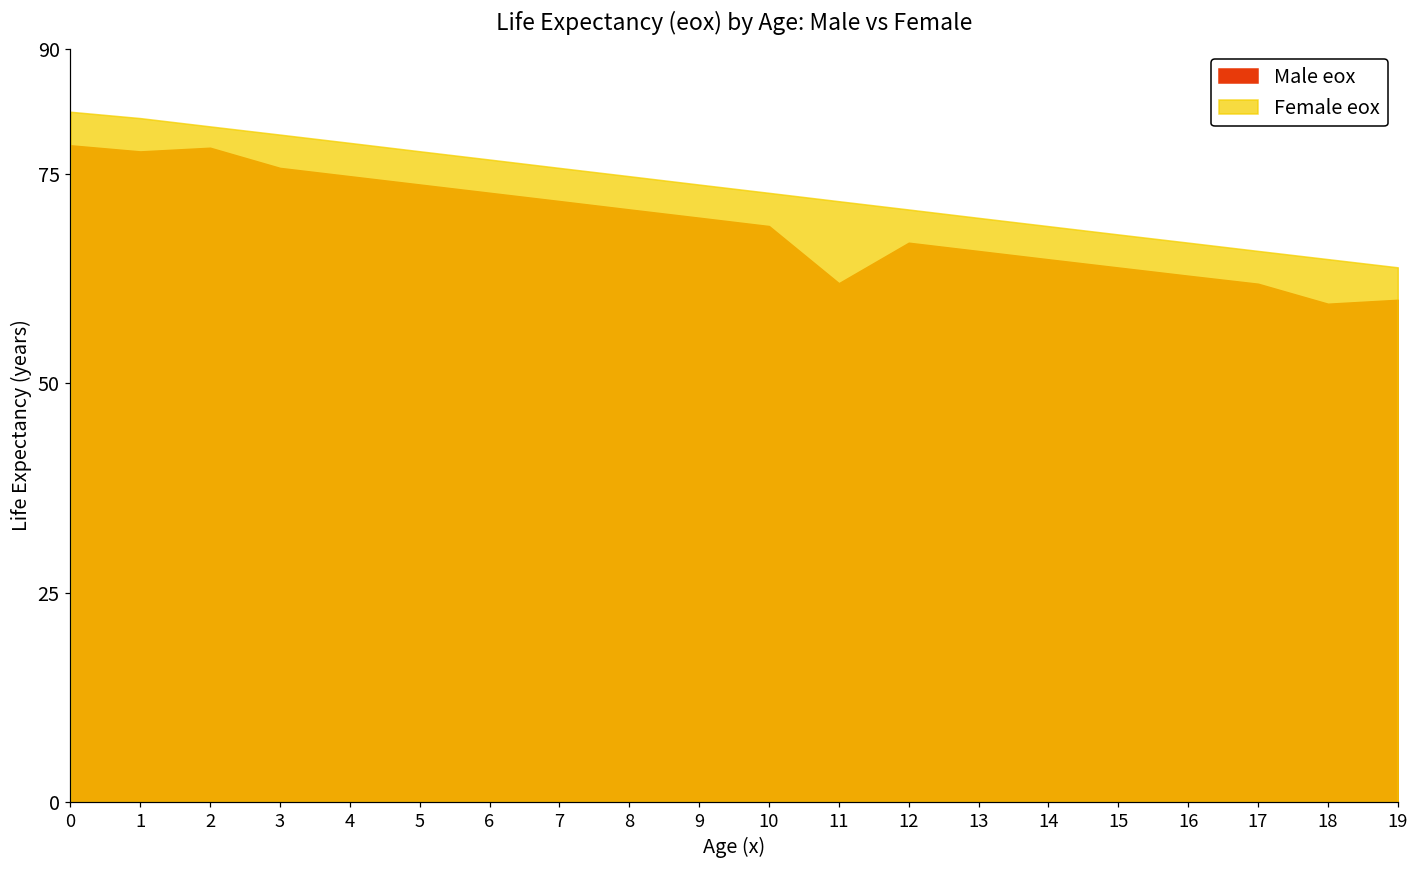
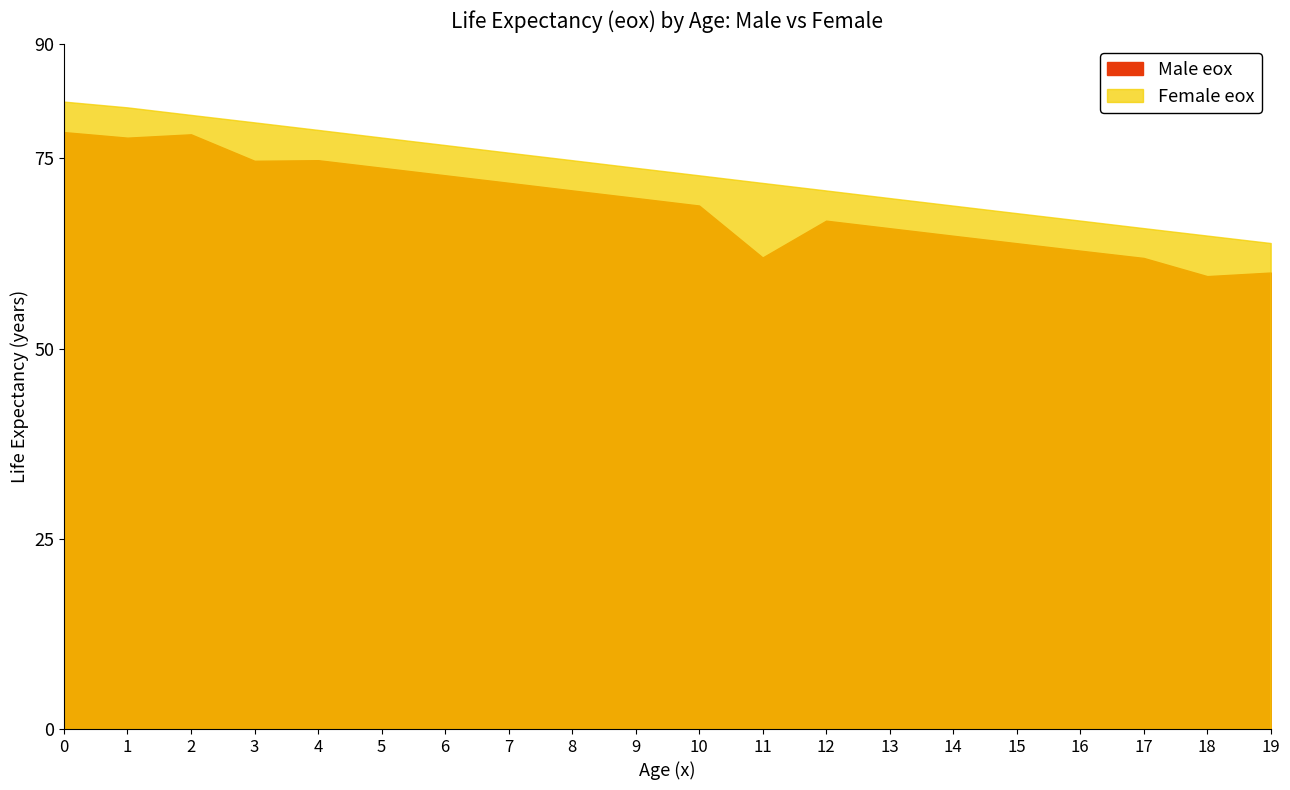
Male eox, 3: 76 -> 75
